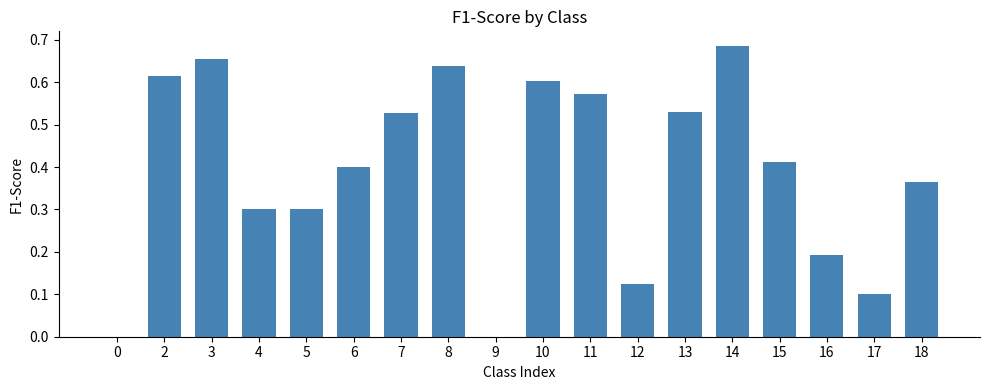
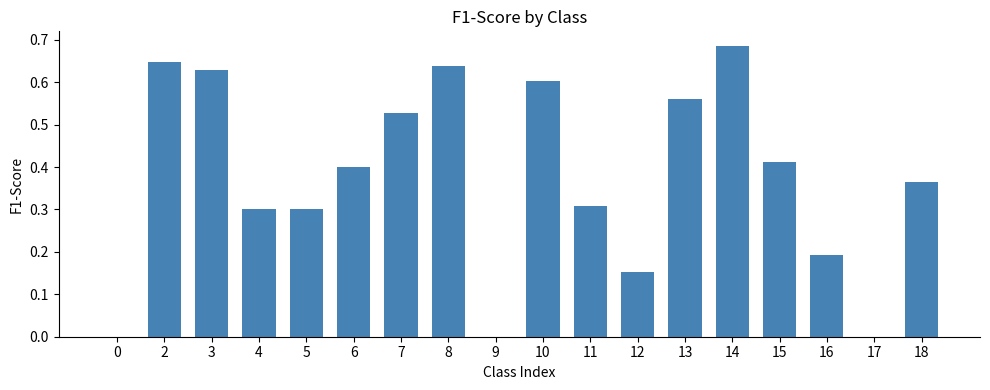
2: 0.62 -> 0.65
3: 0.66 -> 0.63
11: 0.57 -> 0.31
12: 0.13 -> 0.15
13: 0.53 -> 0.56
17: 0.1 -> 0.0
